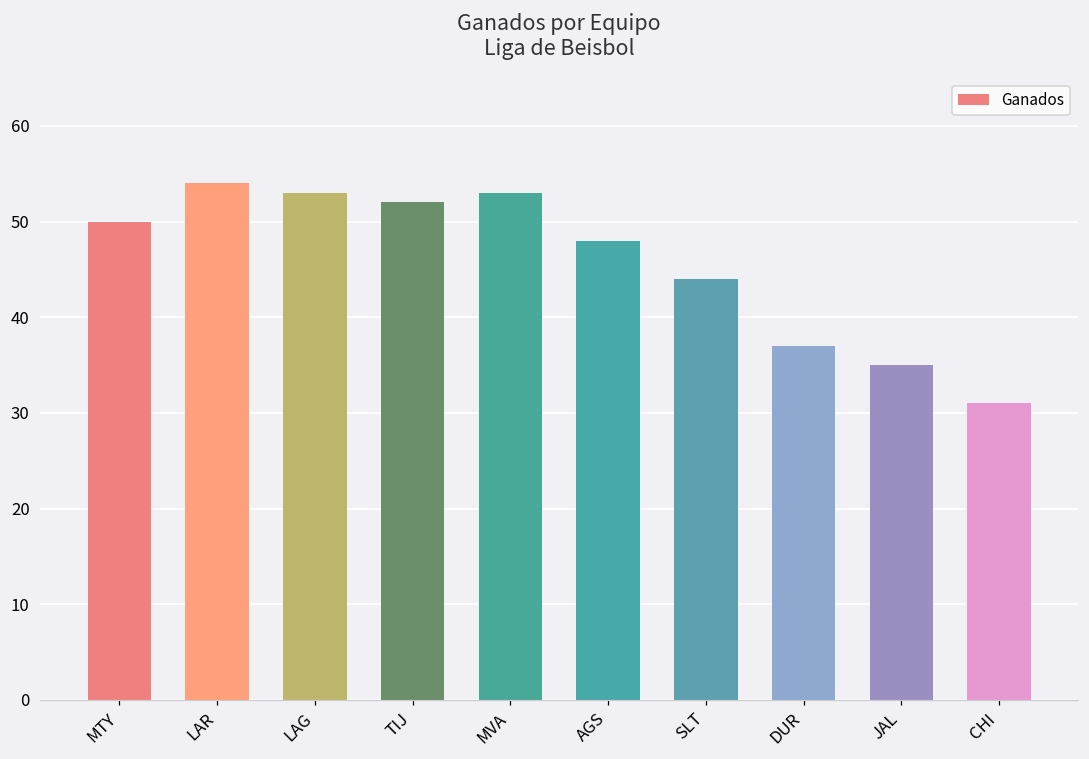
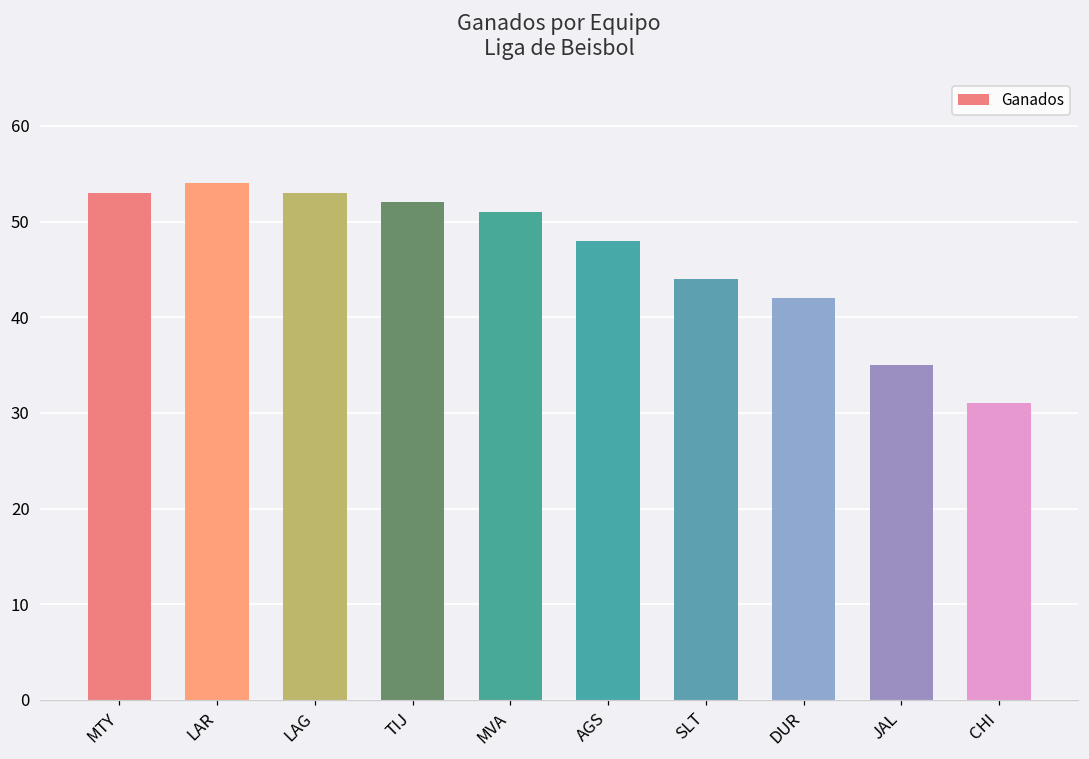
MTY: 50 -> 53
MVA: 53 -> 51
DUR: 37 -> 42
